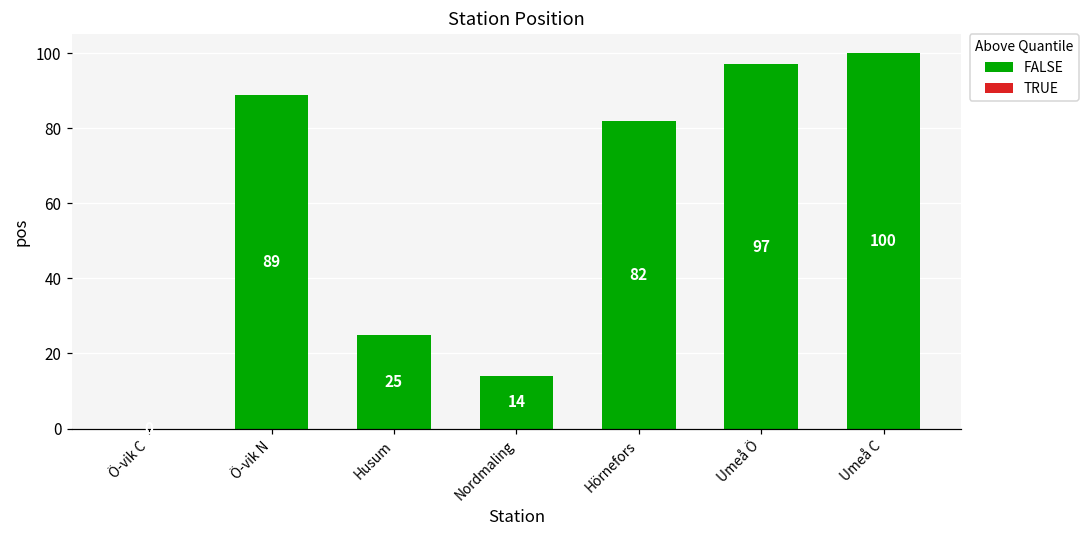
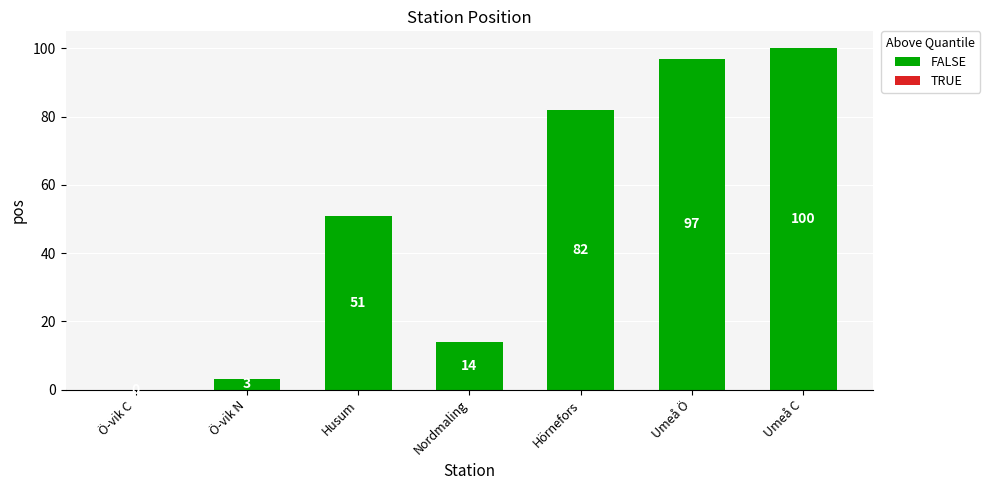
Ö-vik N: 89 -> 3
Husum: 25 -> 51
